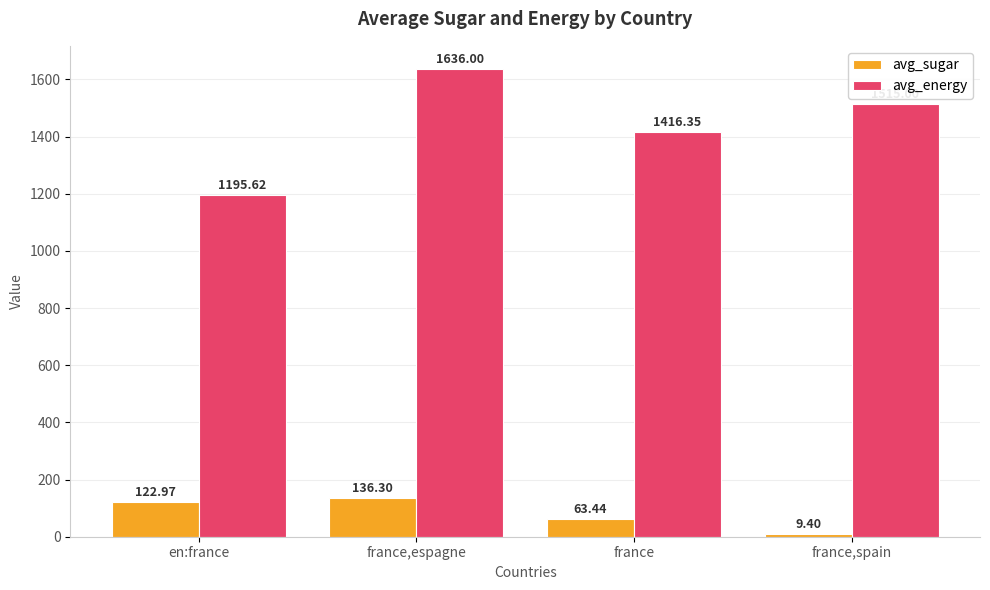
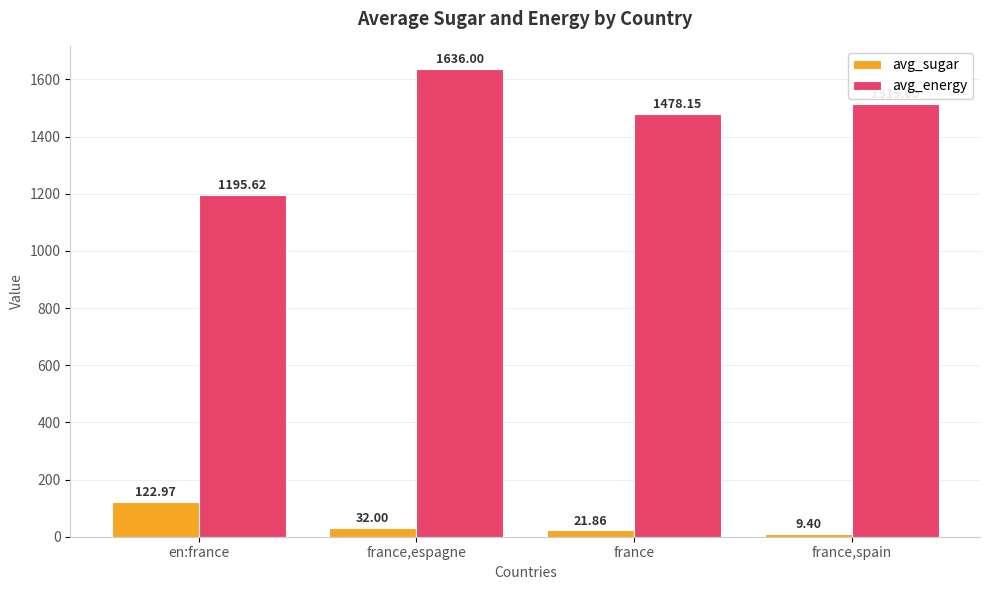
avg_sugar, france,espagne: 136.30 -> 32.00
avg_sugar, france: 63.44 -> 21.86
avg_energy, france: 1416.35 -> 1478.15
